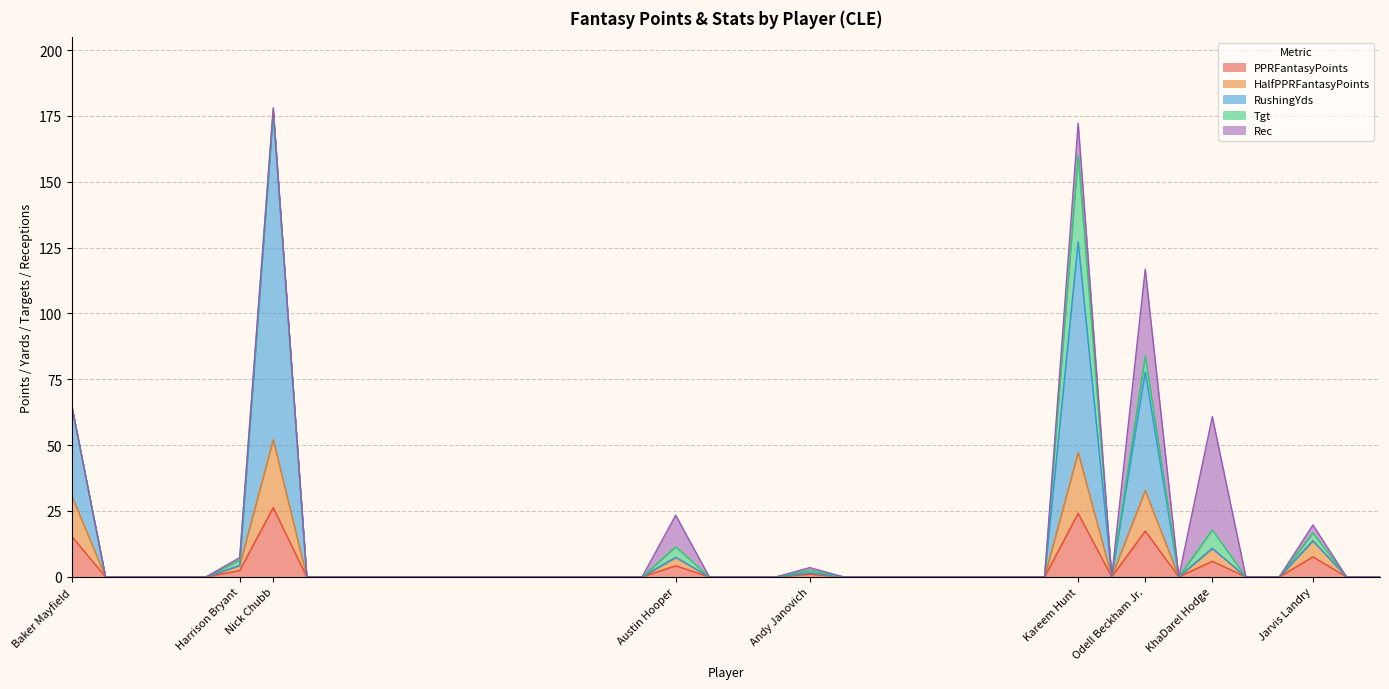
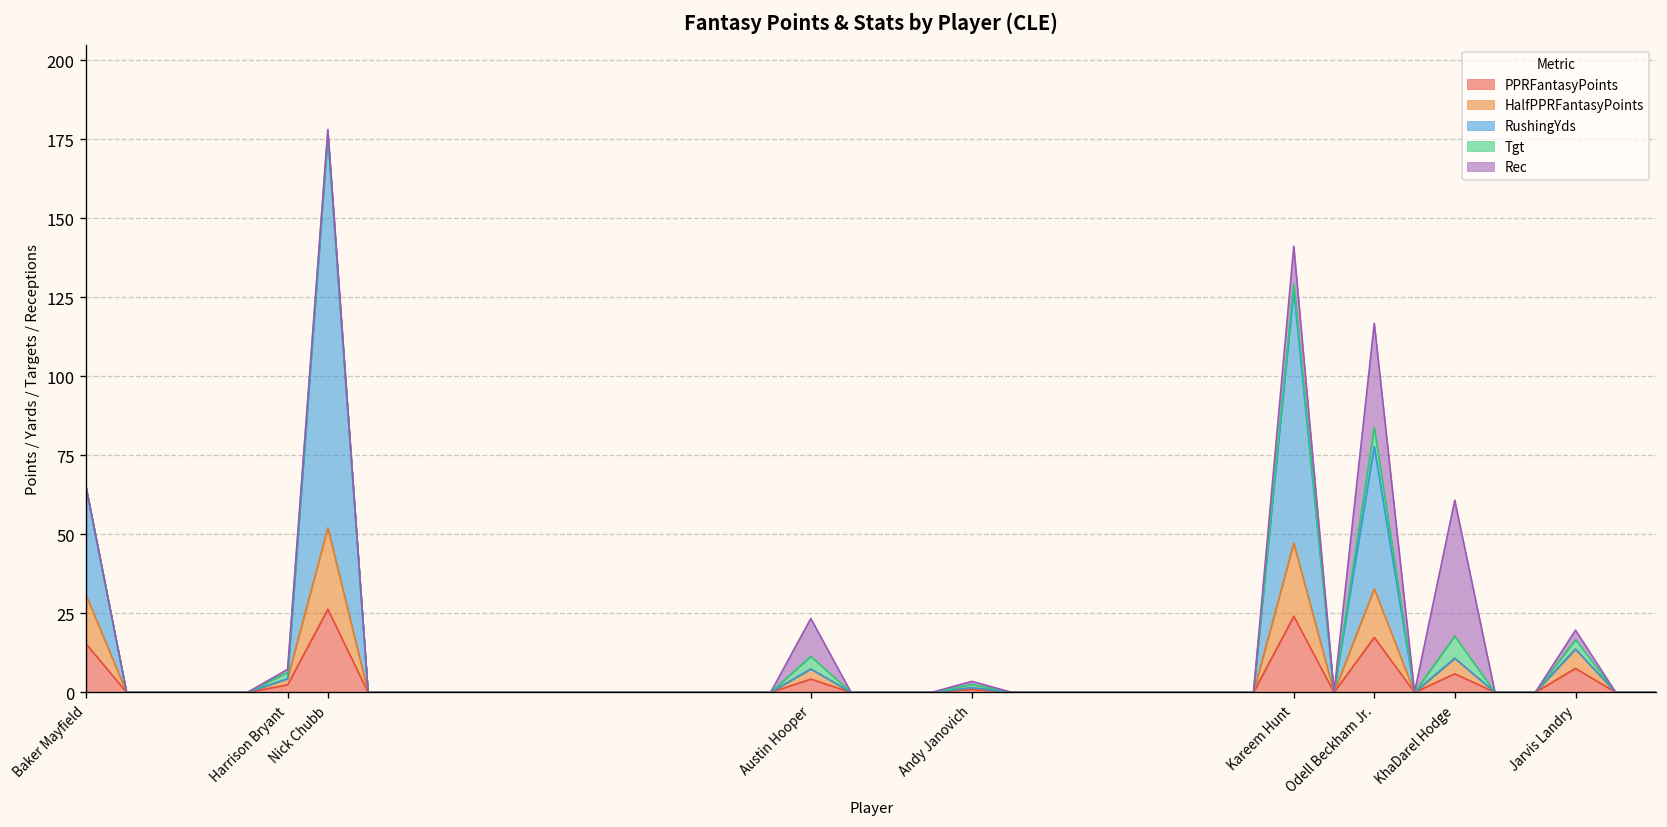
Tgt, Kareem Hunt: 33 -> 2
